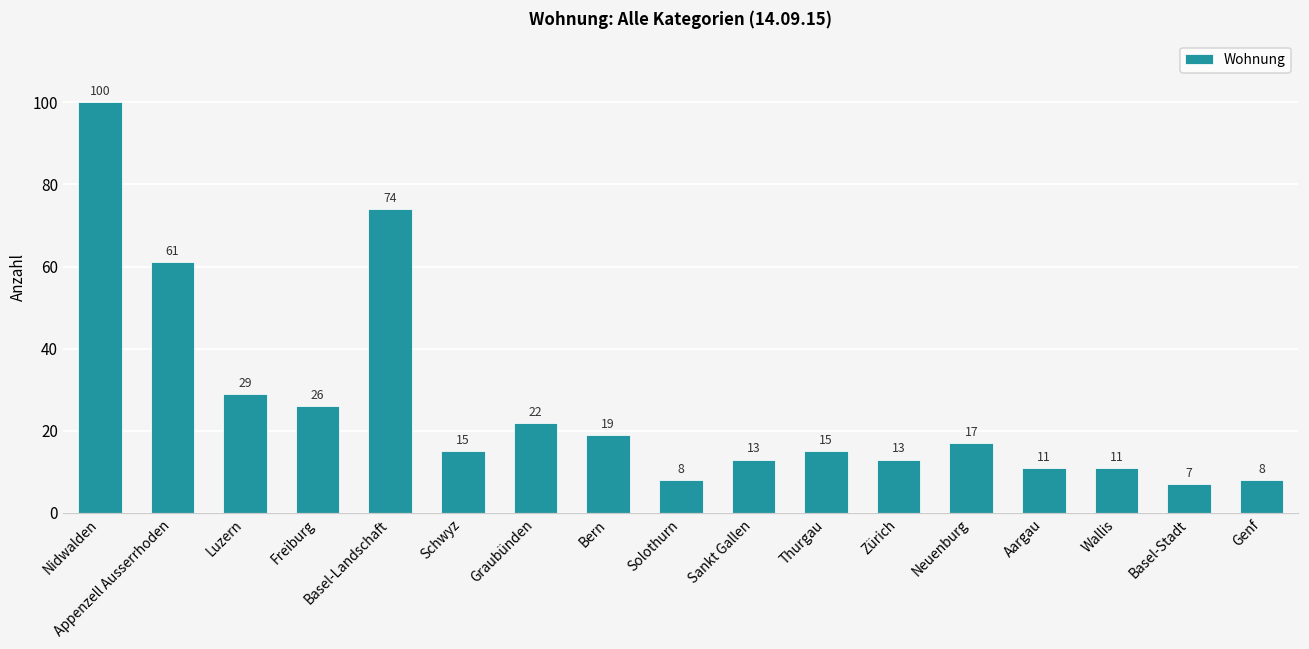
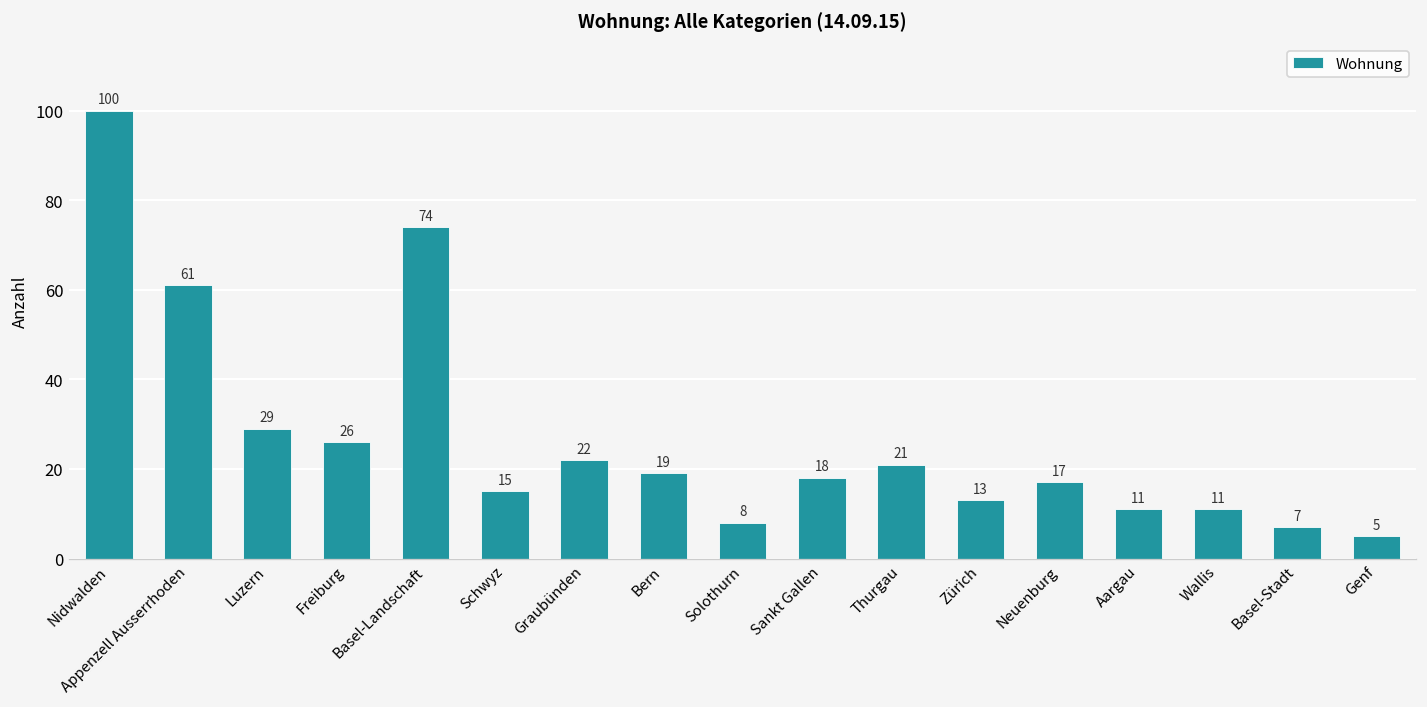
Sankt Gallen: 13 -> 18
Thurgau: 15 -> 21
Genf: 8 -> 5
